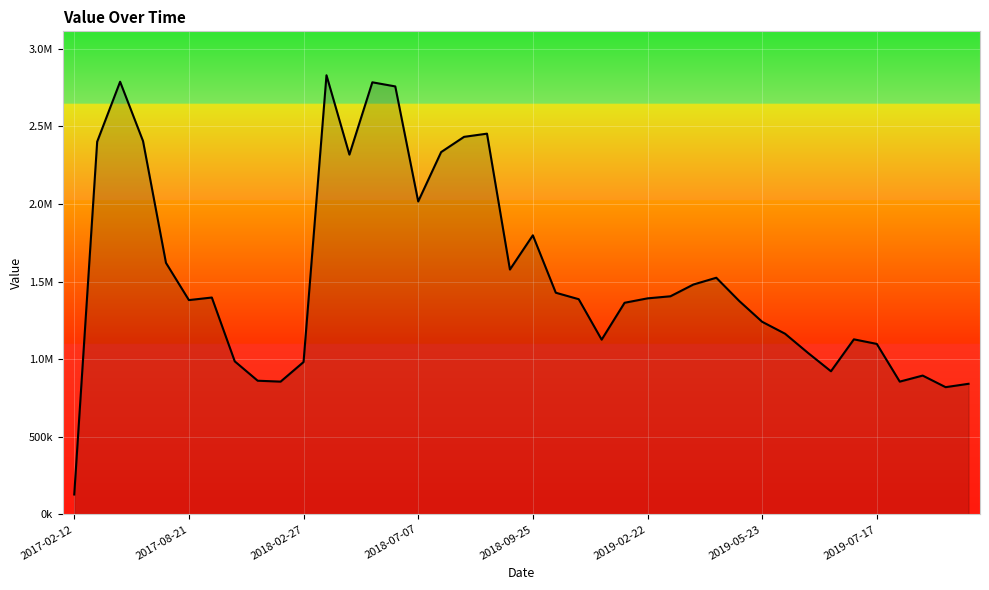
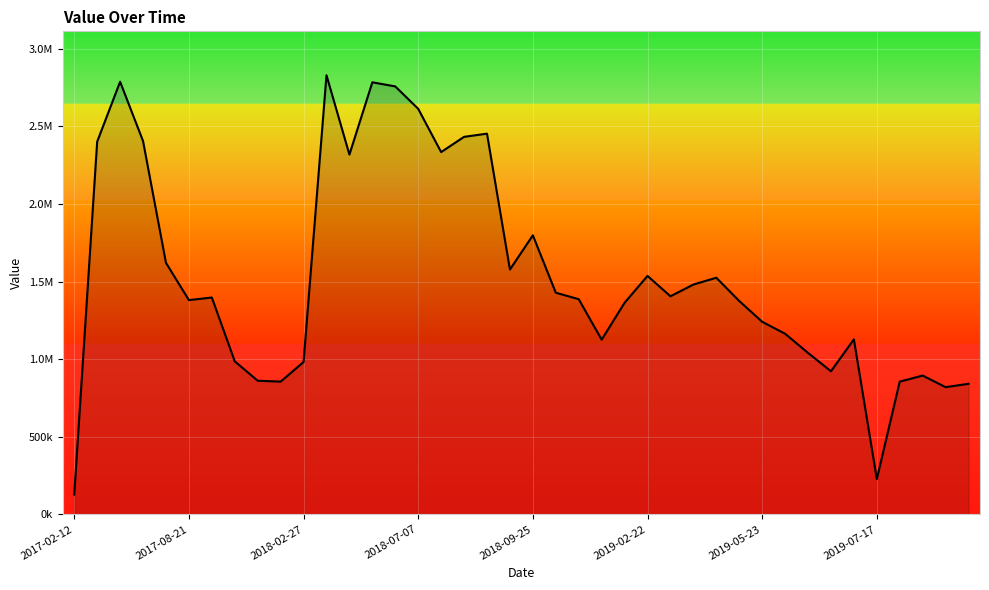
2018-07-07: 2020000 -> 2610000
2019-02-22: 1390000 -> 1540000
2019-07-17: 1100000 -> 230000
